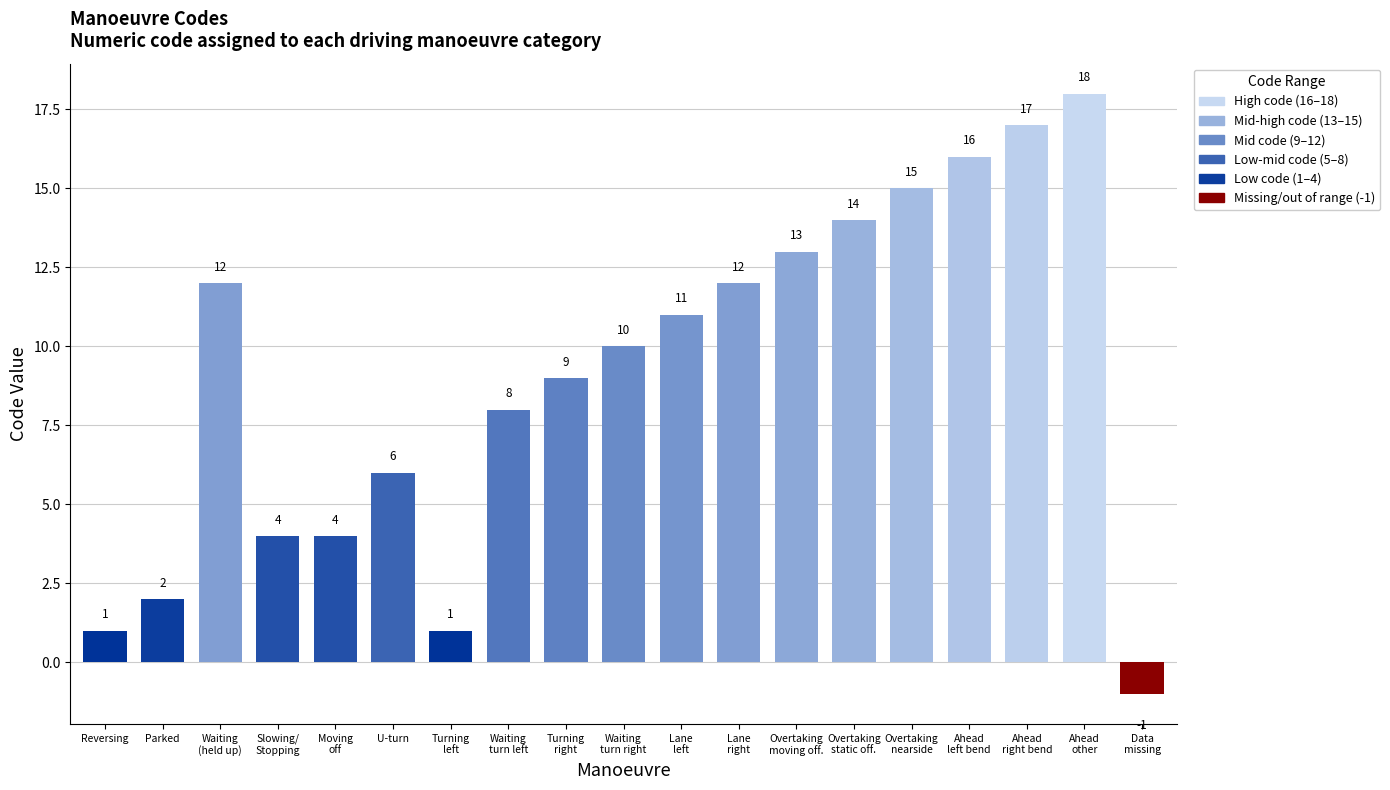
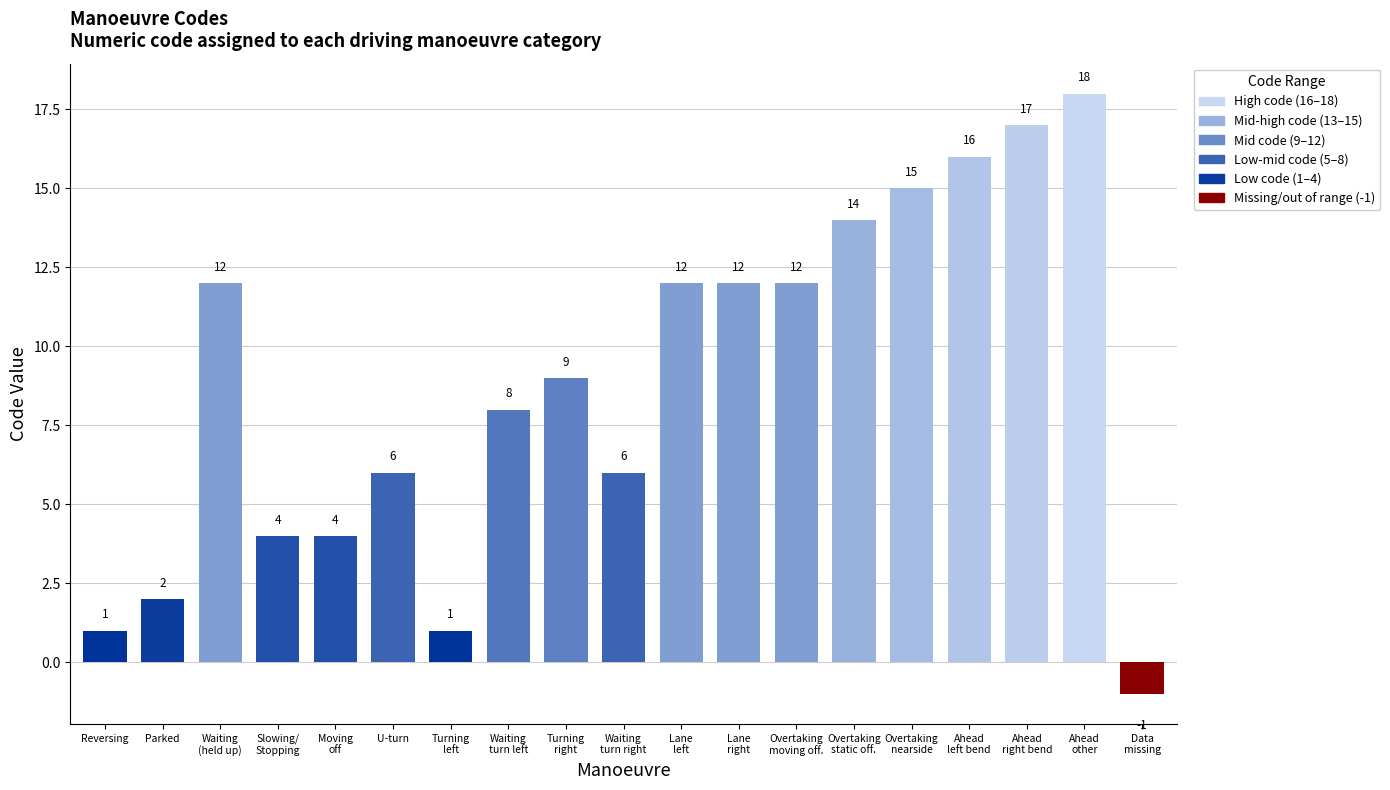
Waiting turn right: 10 -> 6
Lane left: 11 -> 12
Overtaking moving off.: 13 -> 12
